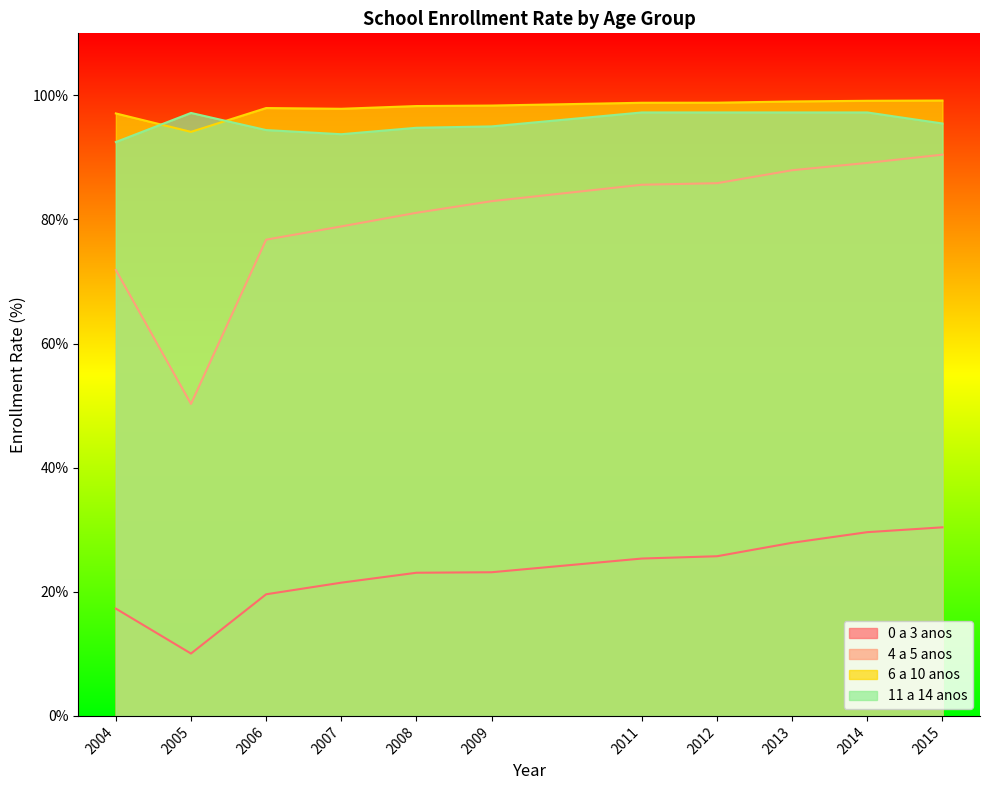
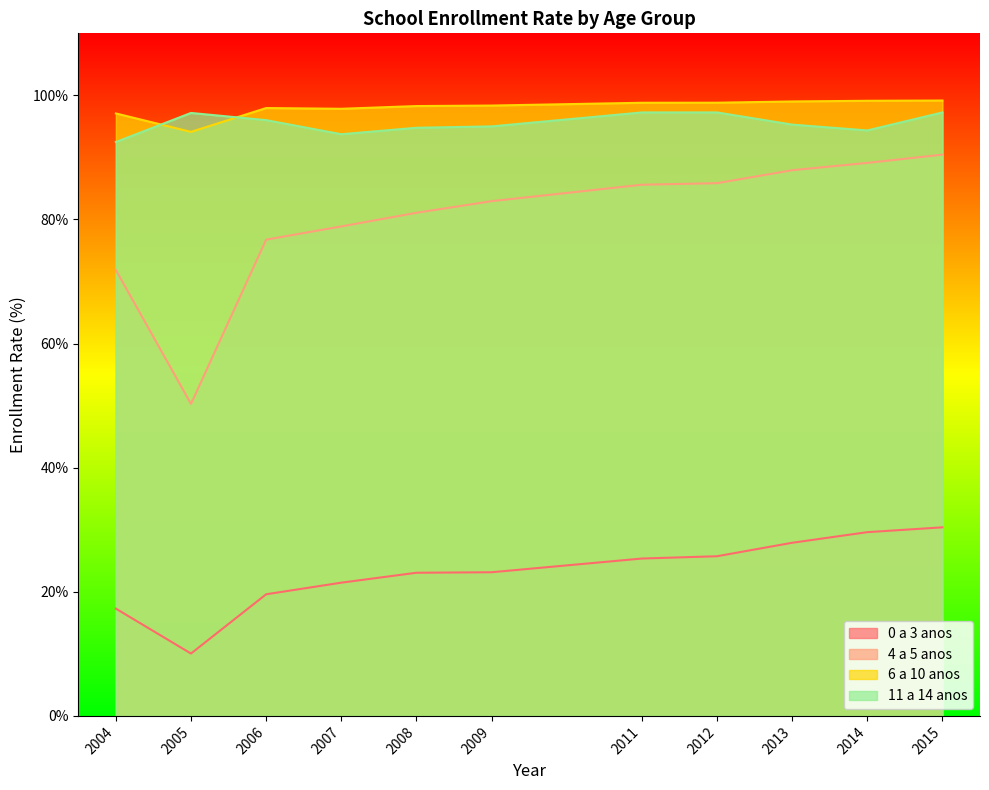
11 a 14 anos, 2006: 94% -> 96%
11 a 14 anos, 2013: 97% -> 95%
11 a 14 anos, 2014: 97% -> 94%
11 a 14 anos, 2015: 95% -> 97%
